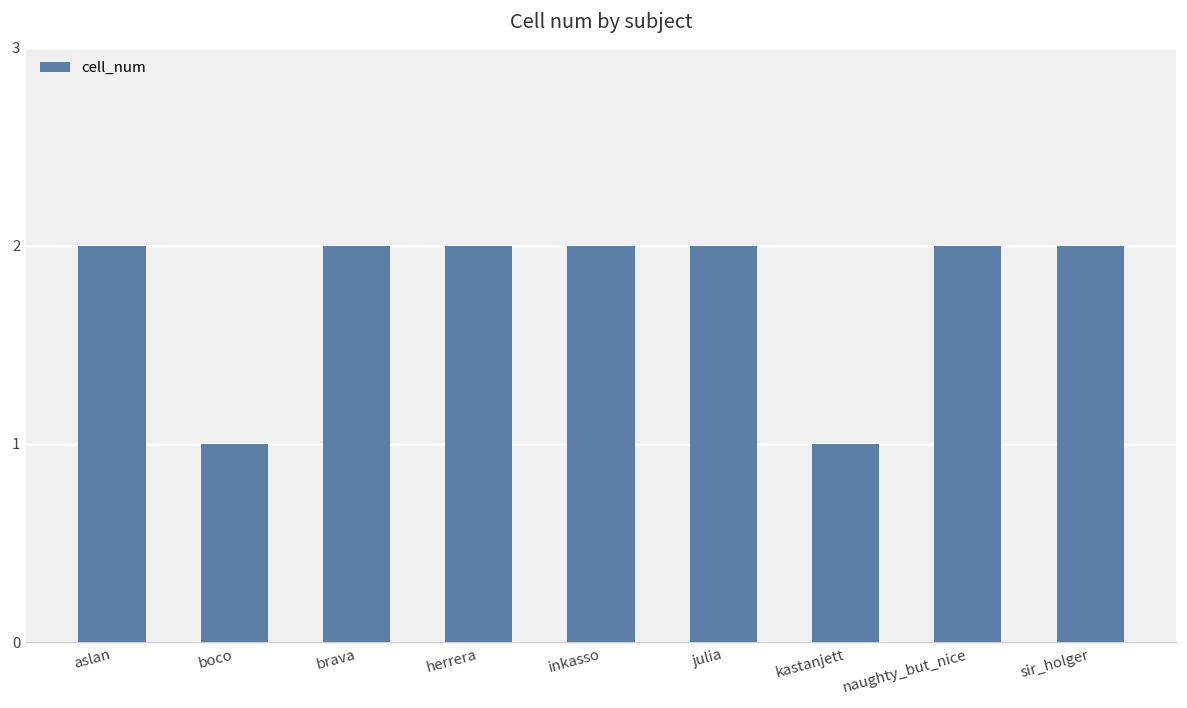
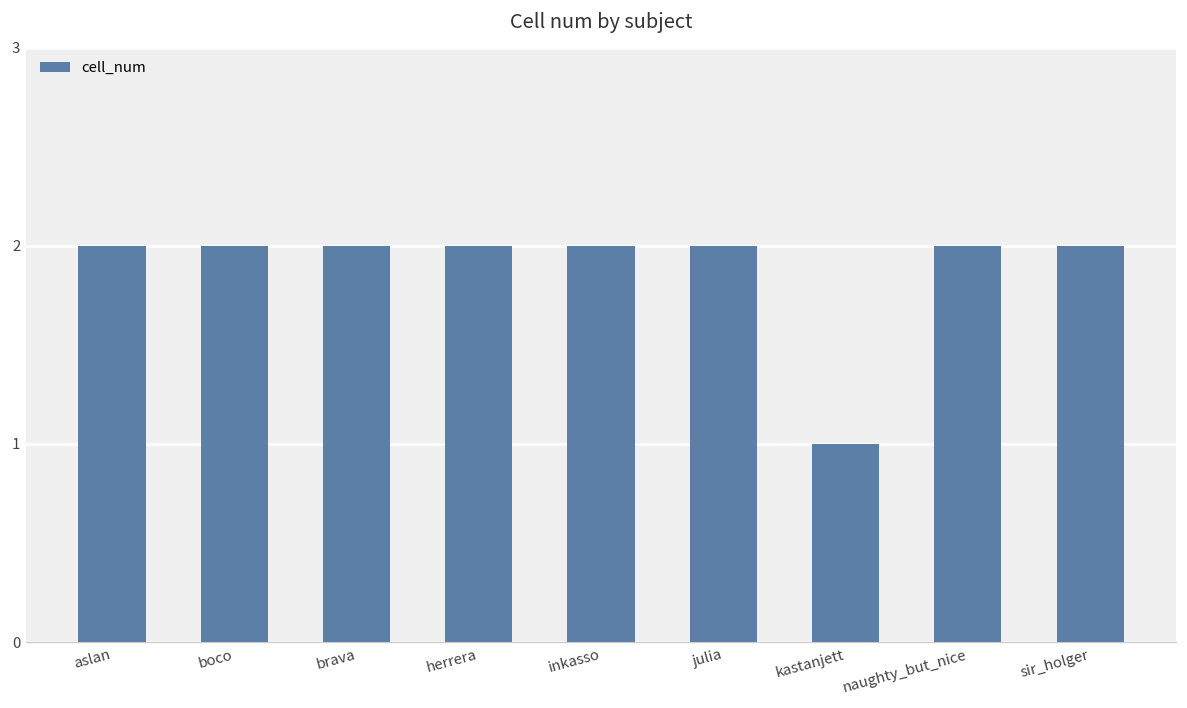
boco: 1 -> 2
